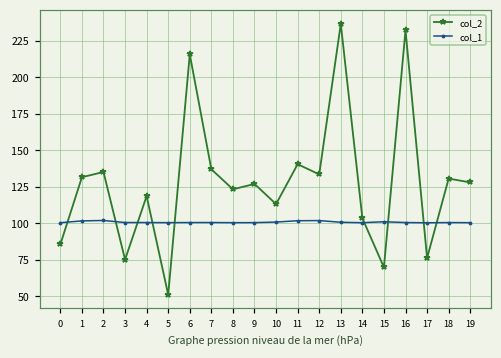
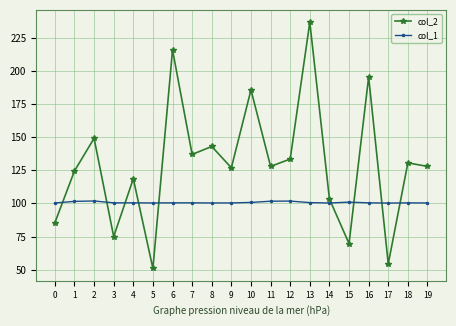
col_2, 1: 131 -> 124
col_2, 2: 135 -> 149
col_2, 8: 123 -> 143
col_2, 10: 113 -> 186
col_2, 11: 140 -> 128
col_2, 16: 232 -> 195
col_2, 17: 76 -> 54
